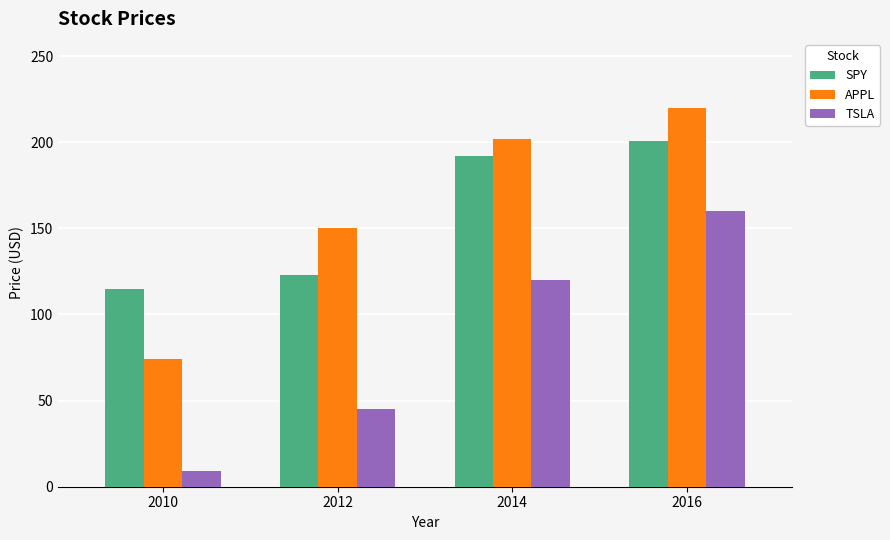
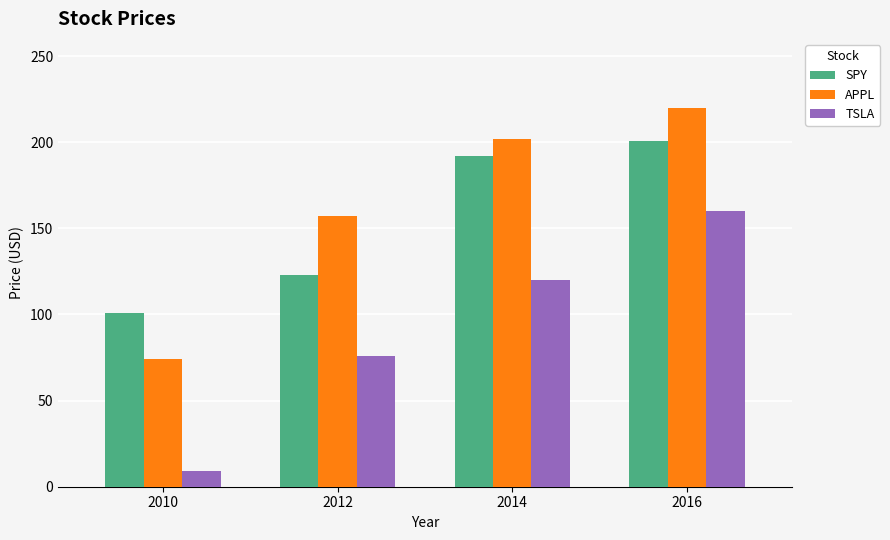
SPY, 2010: 115 -> 101
APPL, 2012: 150 -> 157
TSLA, 2012: 45 -> 76
